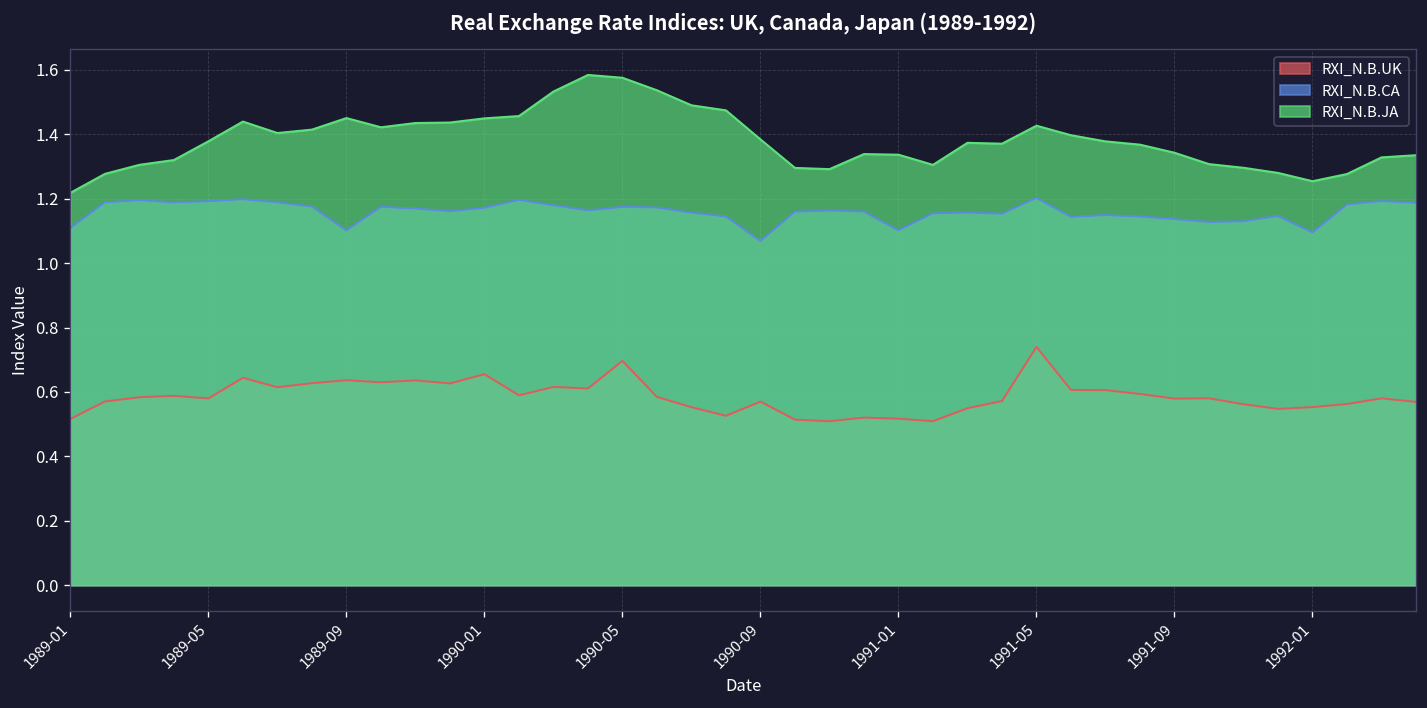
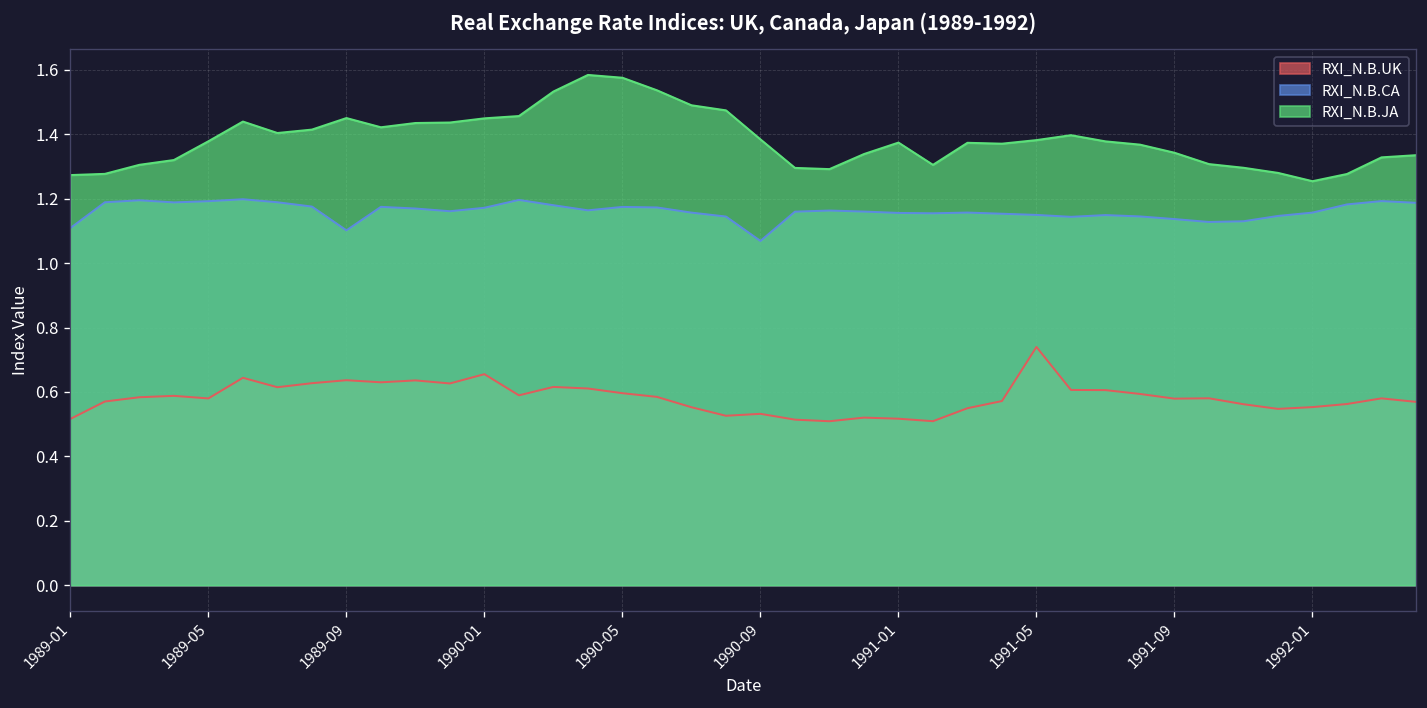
RXI_N.B.JA, 1989-01: 1.22 -> 1.27
RXI_N.B.UK, 1990-05: 0.70 -> 0.60
RXI_N.B.UK, 1990-09: 0.57 -> 0.53
RXI_N.B.CA, 1991-01: 1.10 -> 1.16
RXI_N.B.JA, 1991-01: 1.34 -> 1.37
RXI_N.B.CA, 1991-05: 1.20 -> 1.15
RXI_N.B.JA, 1991-05: 1.43 -> 1.38
RXI_N.B.CA, 1992-01: 1.10 -> 1.16
